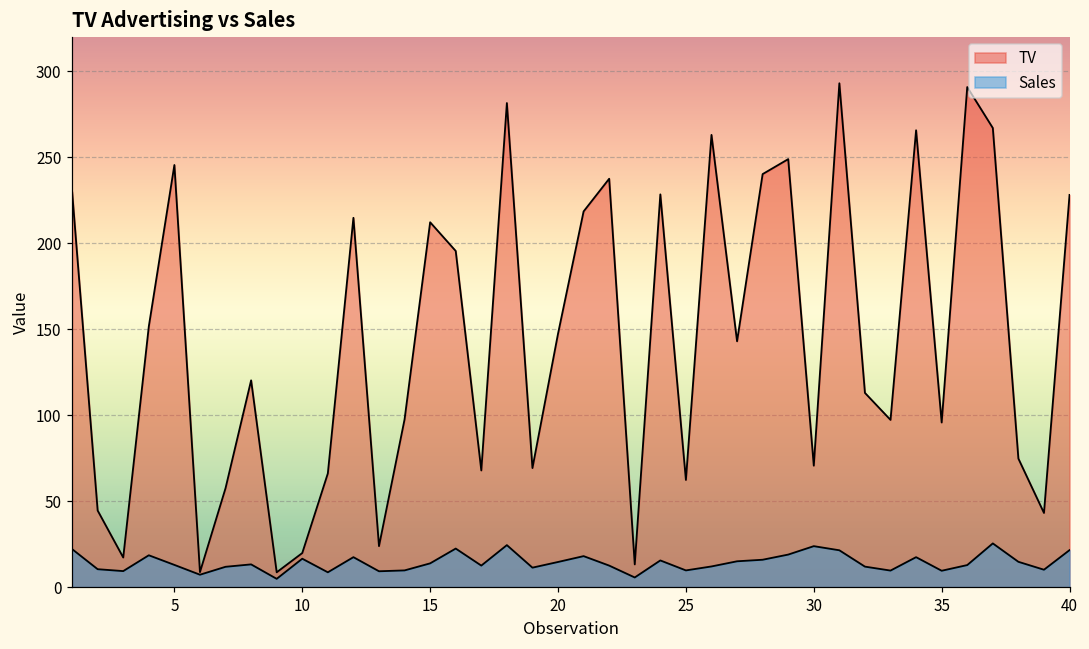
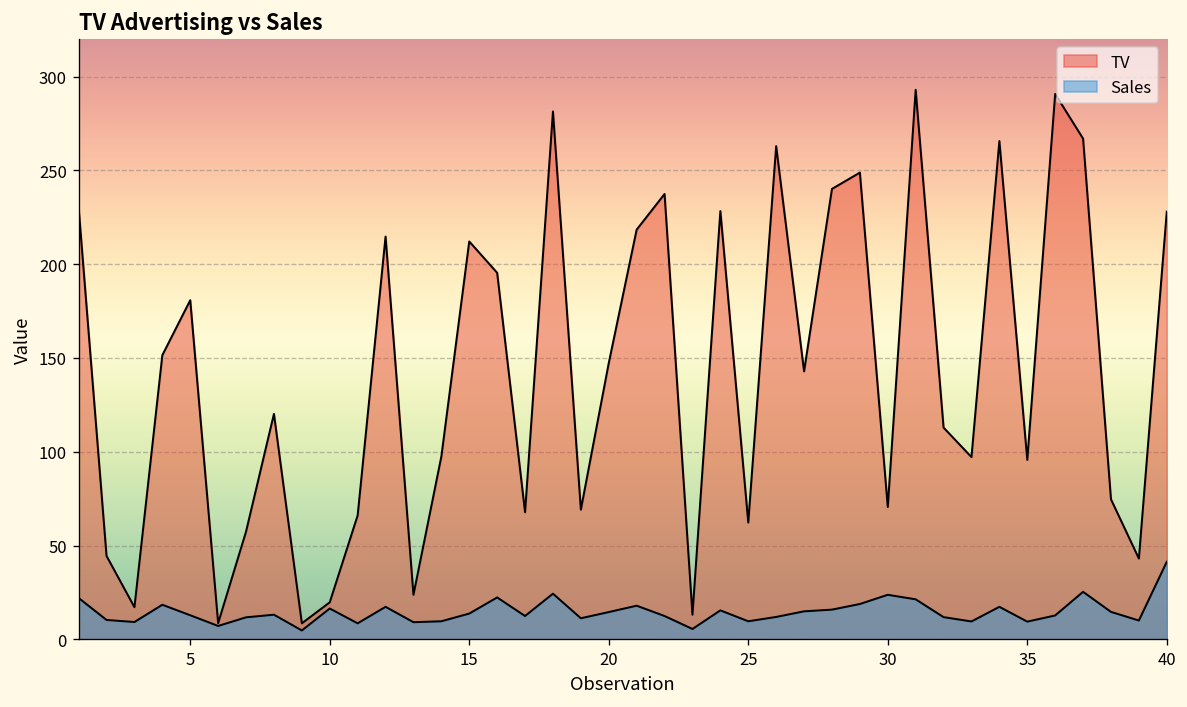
TV, 5: 245 -> 181
Sales, 40: 22 -> 41
